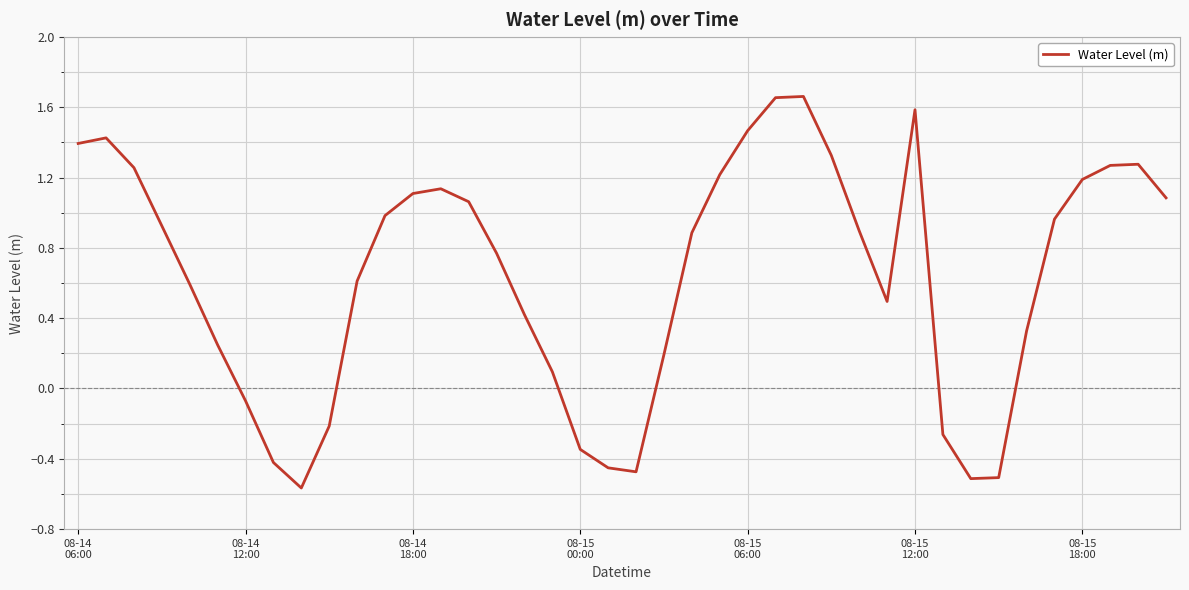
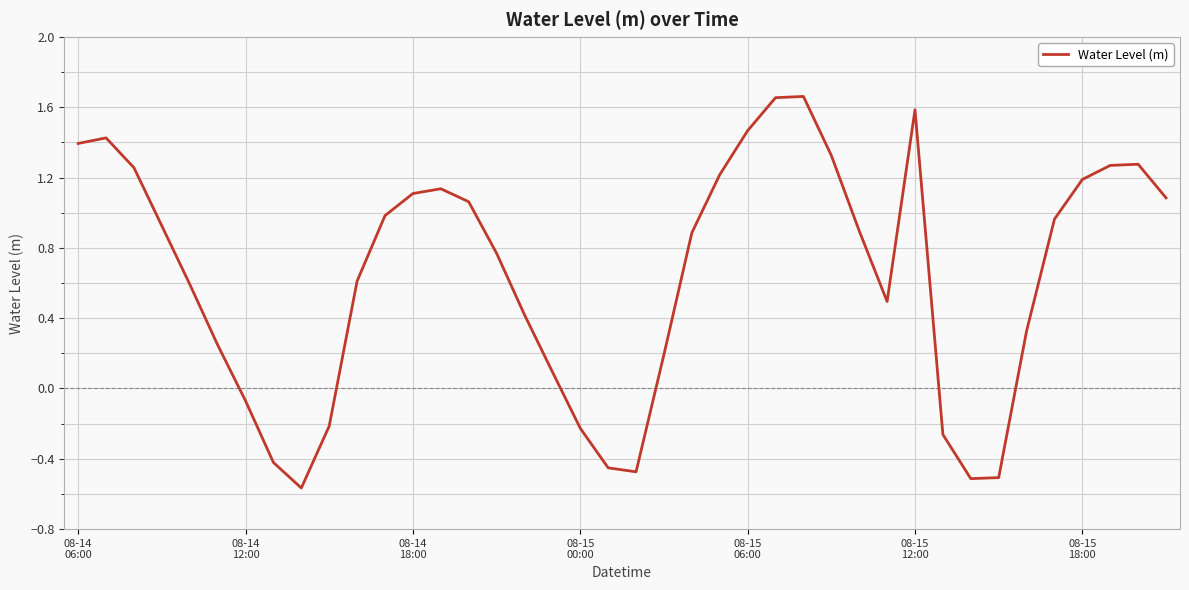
08-15 00:00: -0.35 -> -0.23
